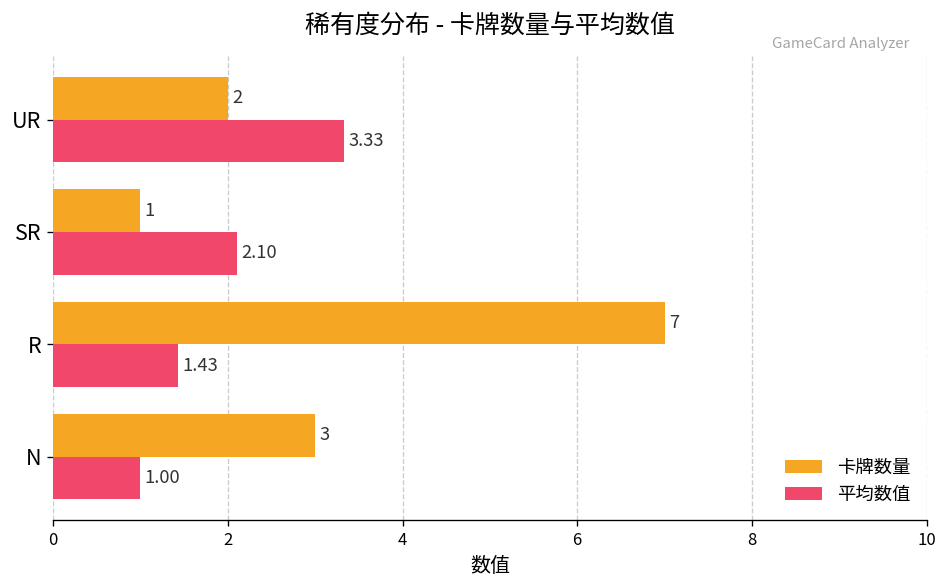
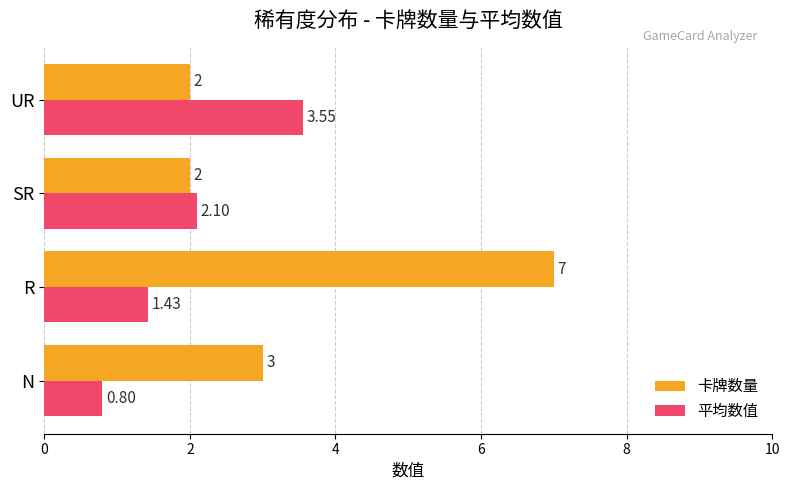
平均数值, UR: 3.33 -> 3.55
卡牌数量, SR: 1 -> 2
平均数值, N: 1.00 -> 0.80
